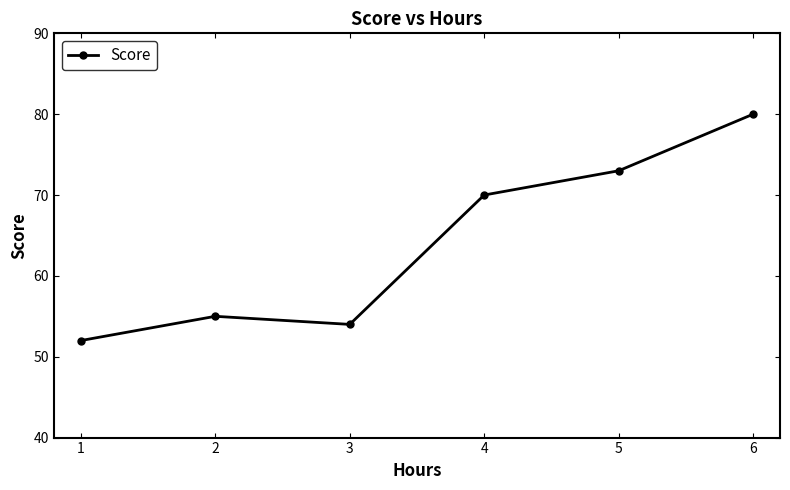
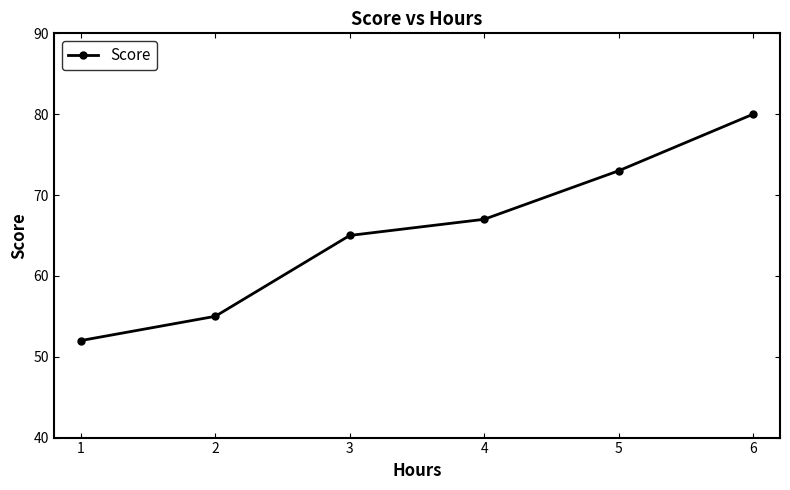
3: 54 -> 65
4: 70 -> 67
